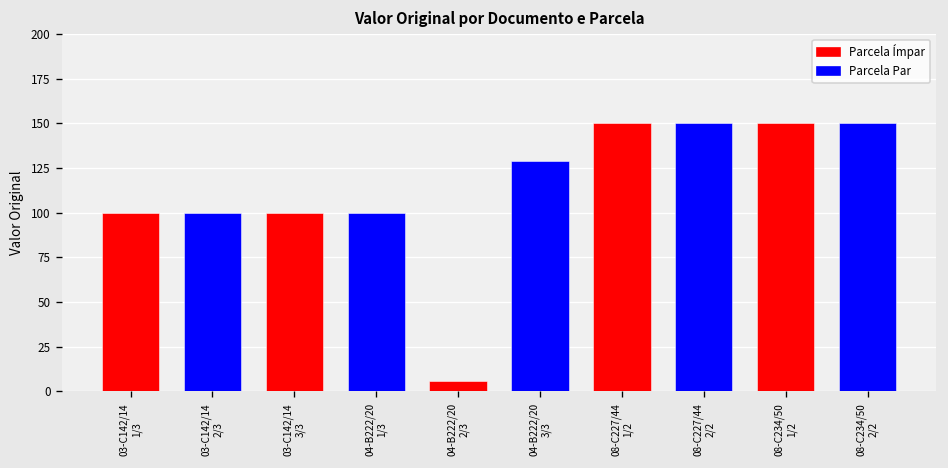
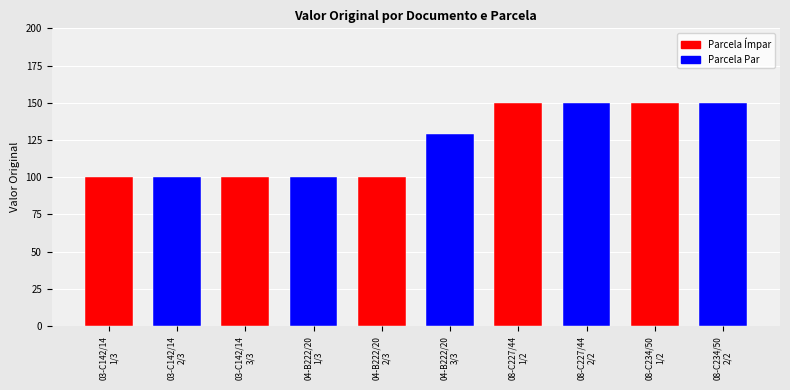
04-B222/20 2/3: 6 -> 100
